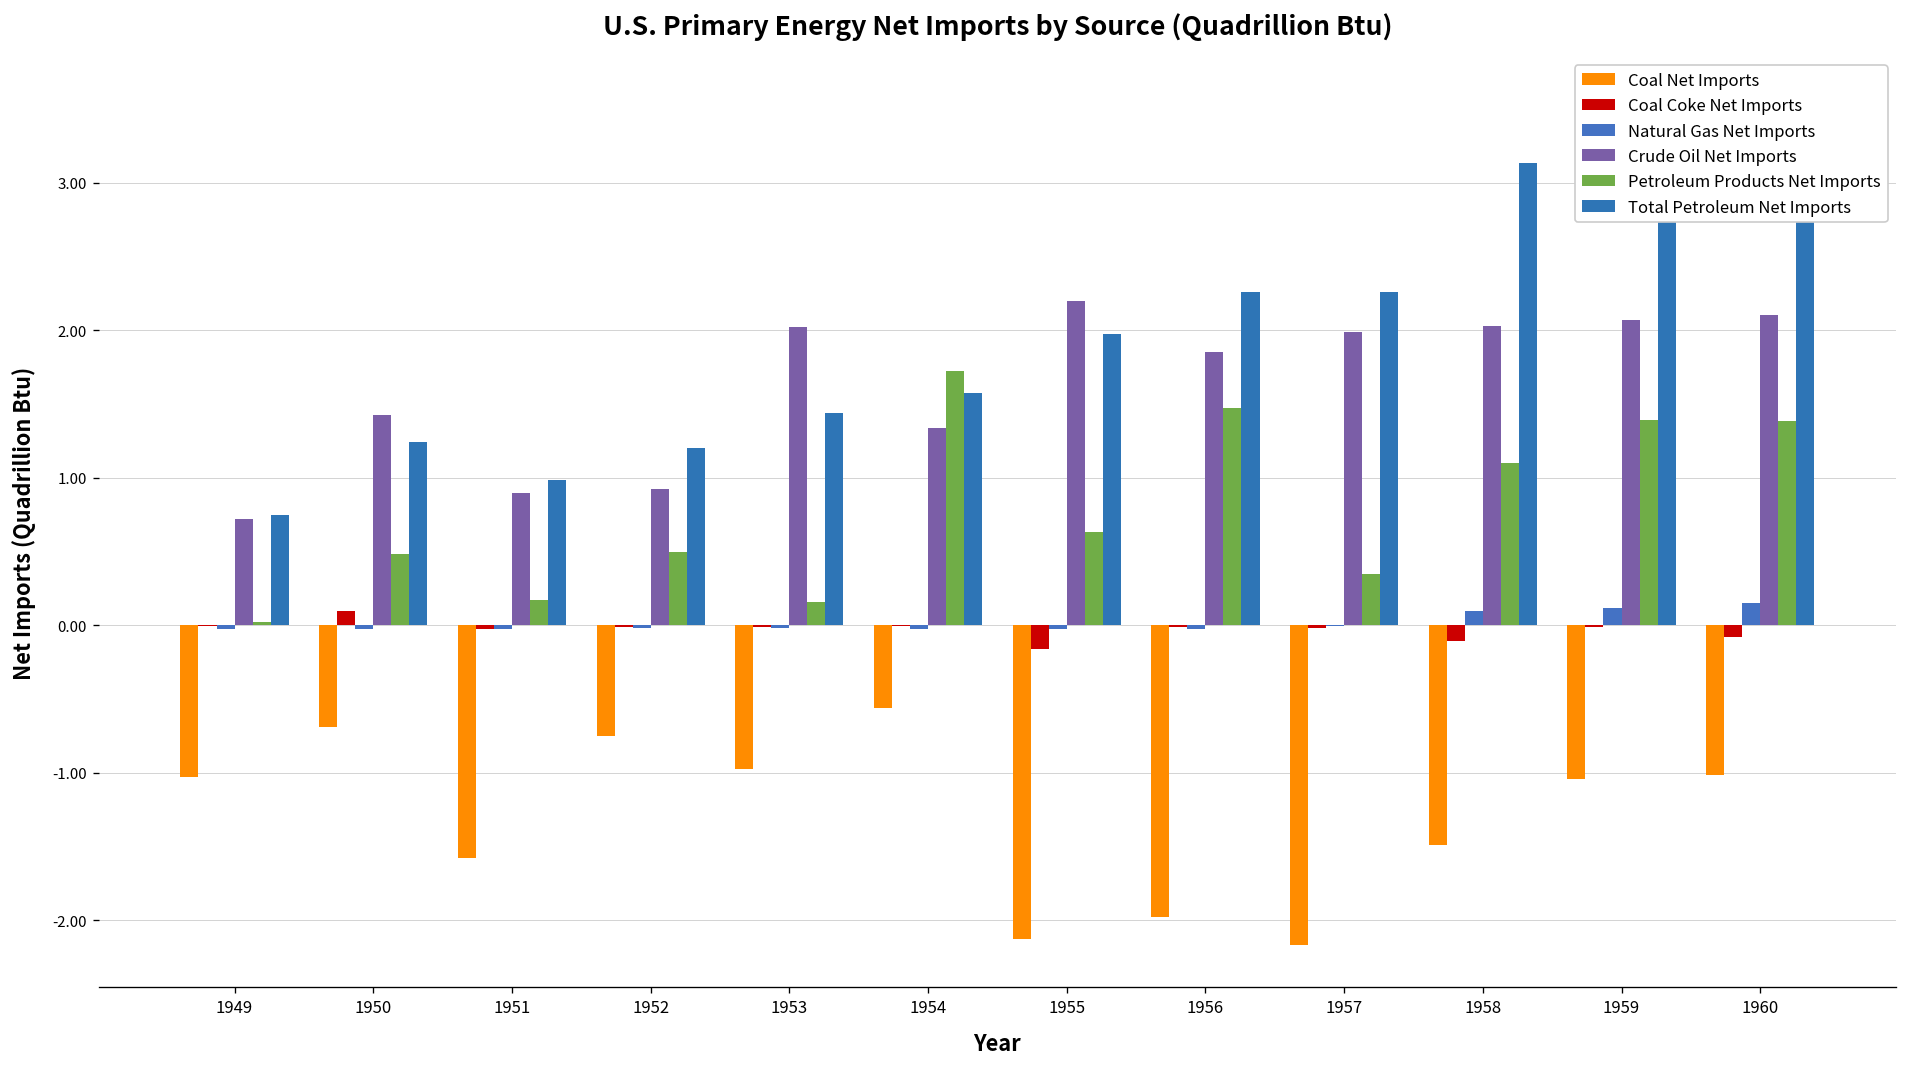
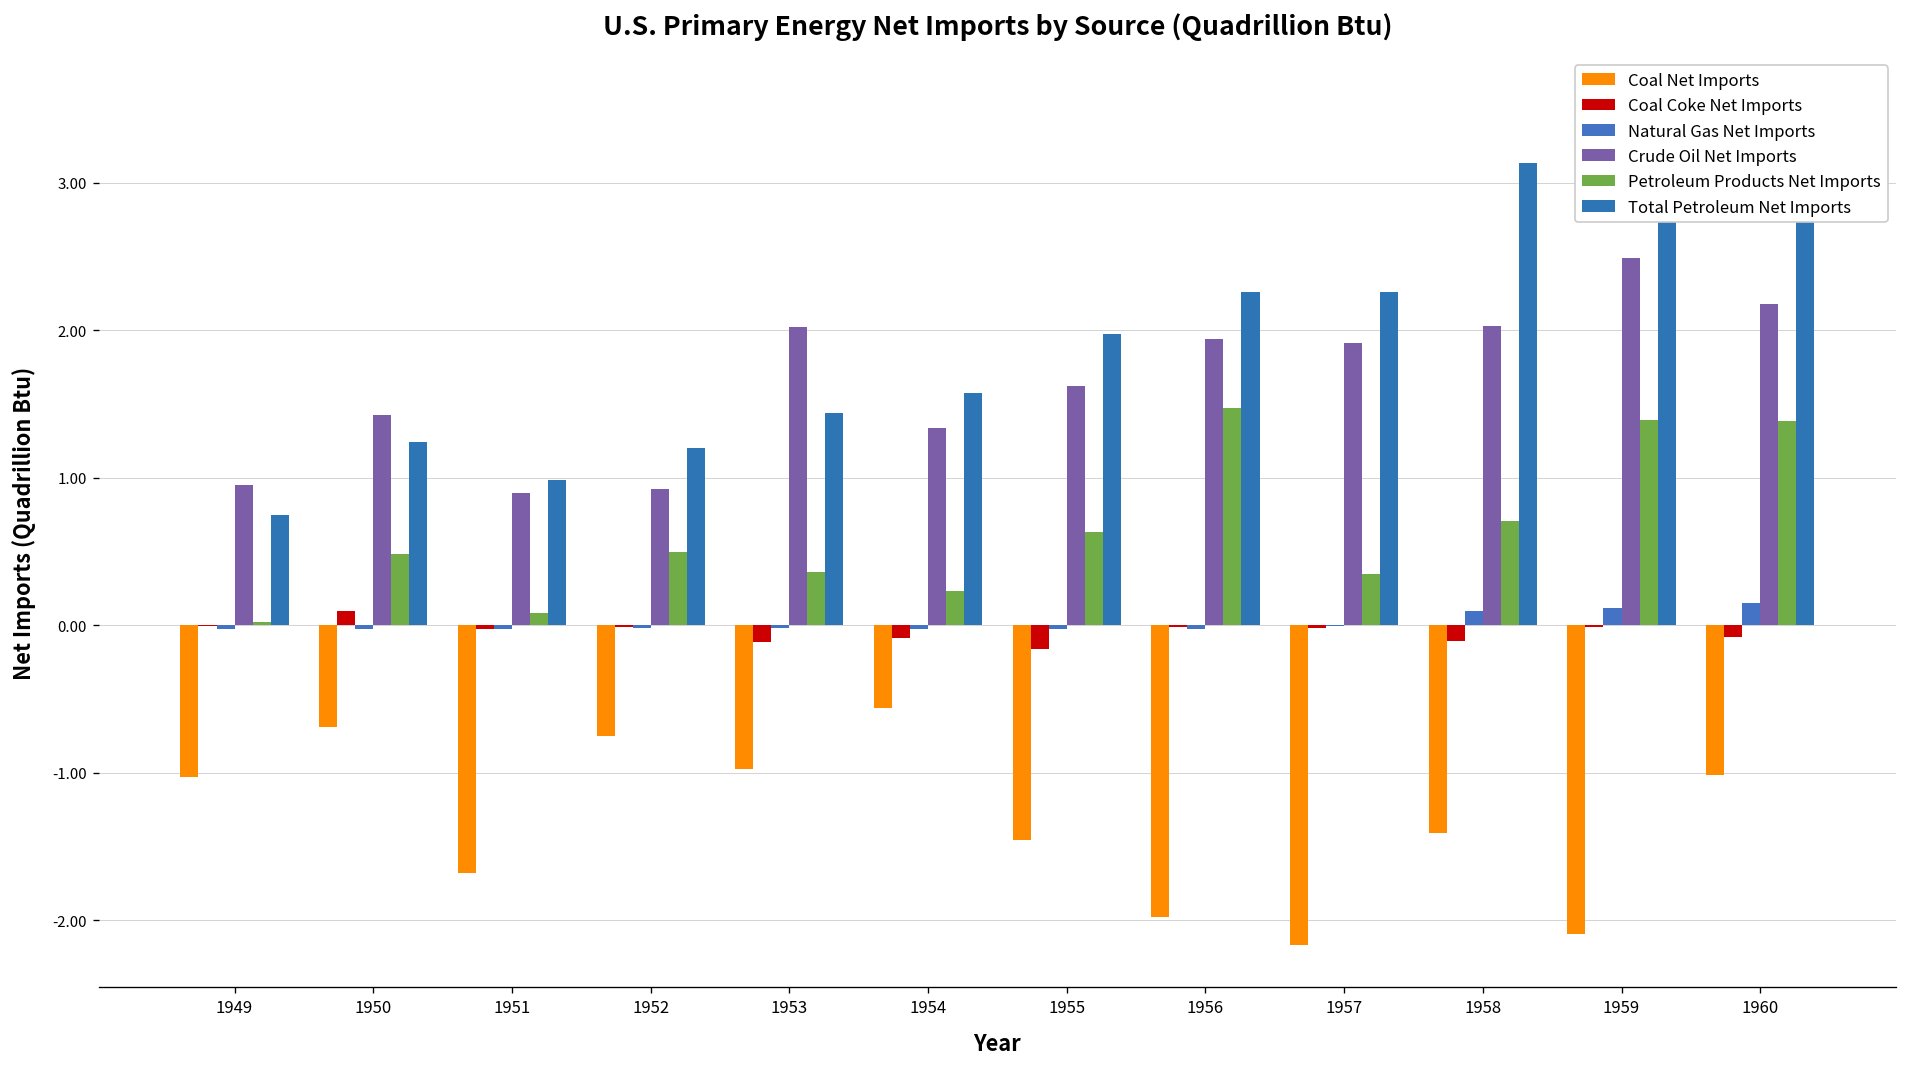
Crude Oil Net Imports, 1949: 0.72 -> 0.95
Coal Net Imports, 1951: -1.58 -> -1.67
Petroleum Products Net Imports, 1951: 0.17 -> 0.09
Coal Coke Net Imports, 1953: -0.01 -> -0.11
Petroleum Products Net Imports, 1953: 0.16 -> 0.37
Coal Coke Net Imports, 1954: -0.01 -> -0.08
Petroleum Products Net Imports, 1954: 1.73 -> 0.24
Coal Net Imports, 1955: -2.13 -> -1.46
Crude Oil Net Imports, 1955: 2.20 -> 1.62
Crude Oil Net Imports, 1956: 1.86 -> 1.94
Crude Oil Net Imports, 1957: 1.99 -> 1.92
Coal Net Imports, 1958: -1.49 -> -1.41
Petroleum Products Net Imports, 1958: 1.10 -> 0.71
Coal Net Imports, 1959: -1.04 -> -2.09
Crude Oil Net Imports, 1959: 2.07 -> 2.49
Crude Oil Net Imports, 1960: 2.10 -> 2.18
